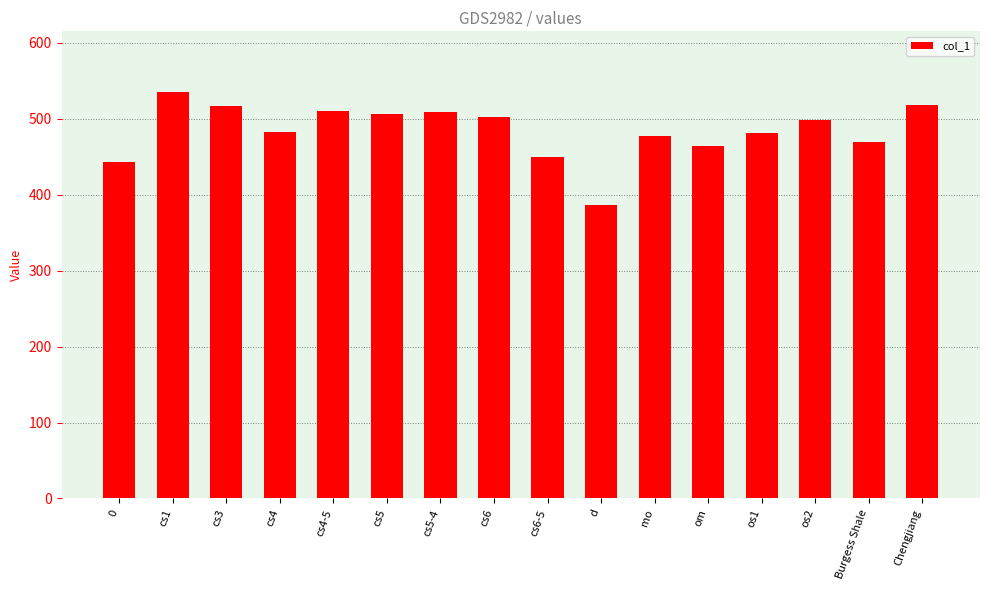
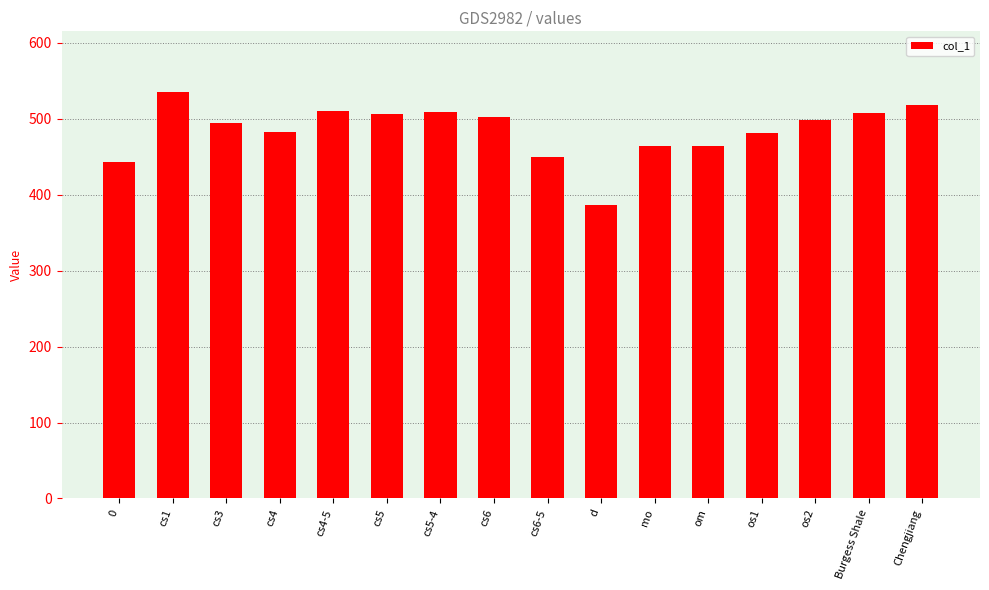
cs3: 520 -> 500
mo: 480 -> 460
Burgess Shale: 470 -> 510
